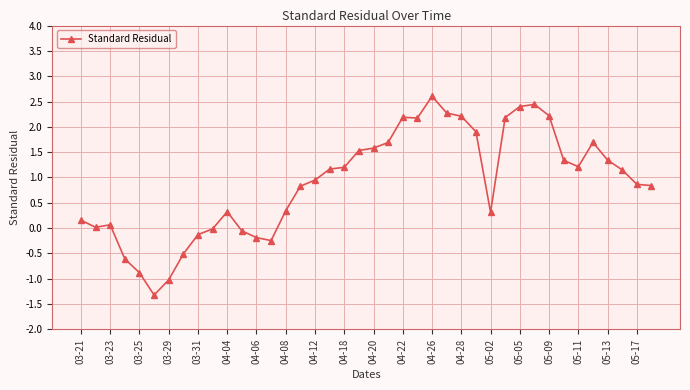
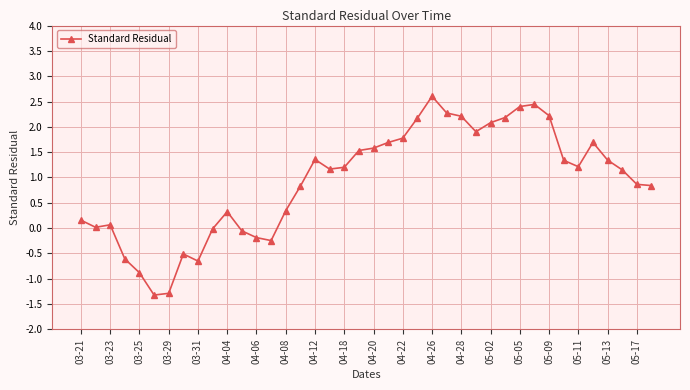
03-29: -1.0 -> -1.3
03-31: -0.1 -> -0.7
04-12: 0.9 -> 1.4
04-22: 2.2 -> 1.8
05-02: 0.3 -> 2.1
